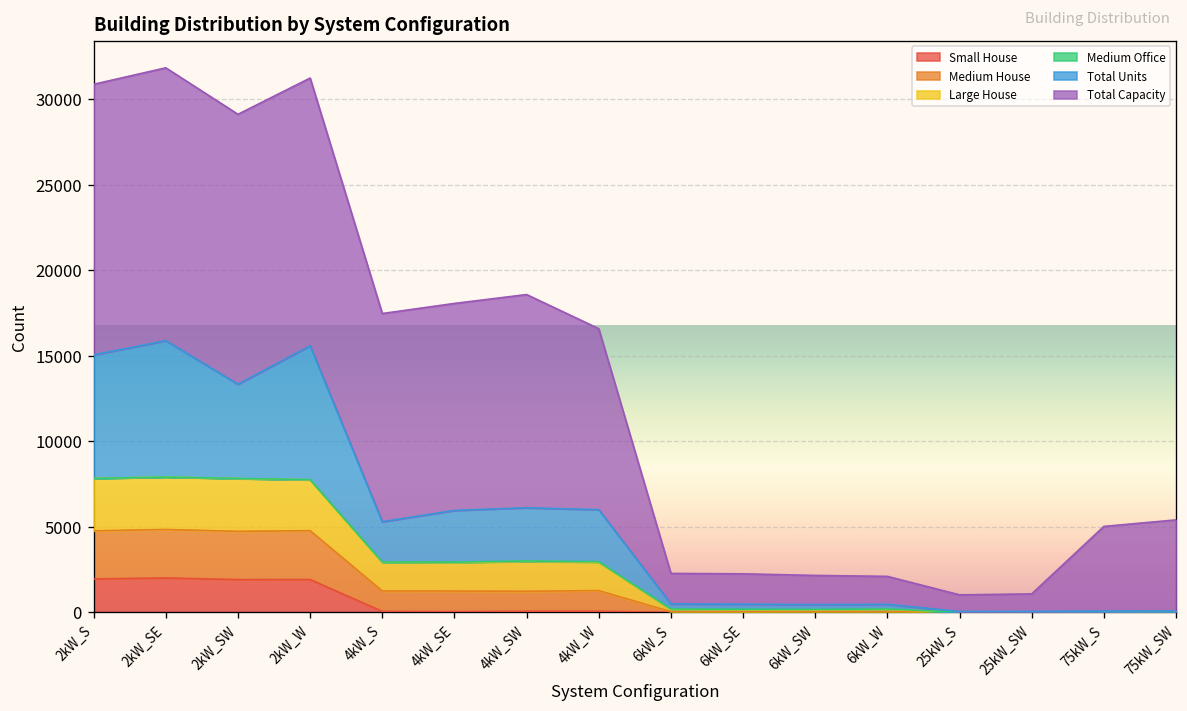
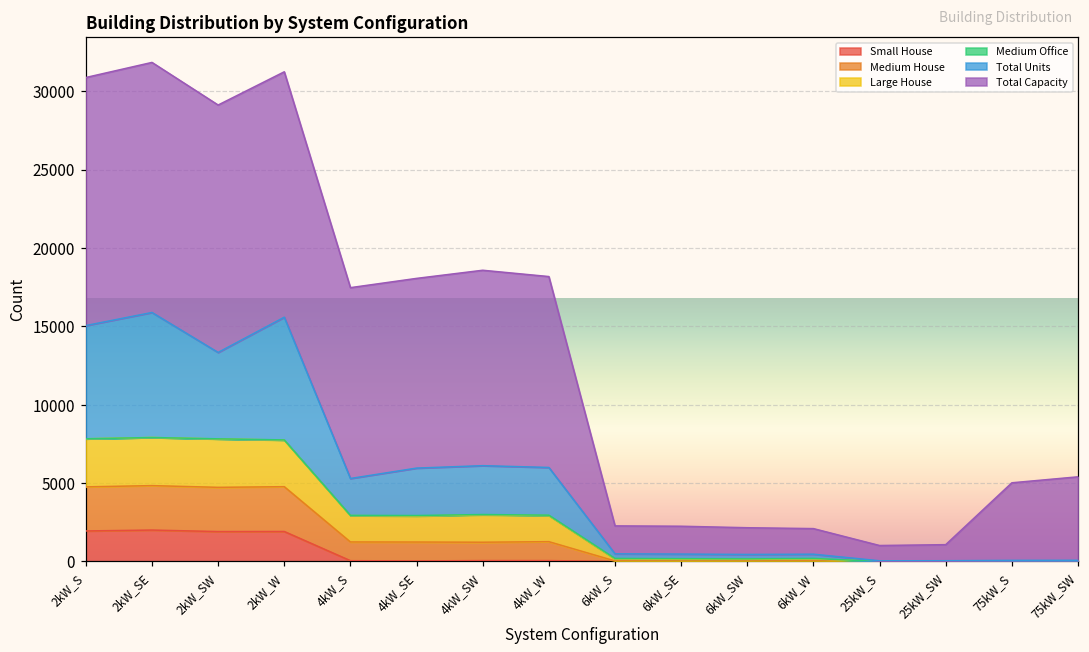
Total Capacity, 4kW_W: 10600 -> 12200
